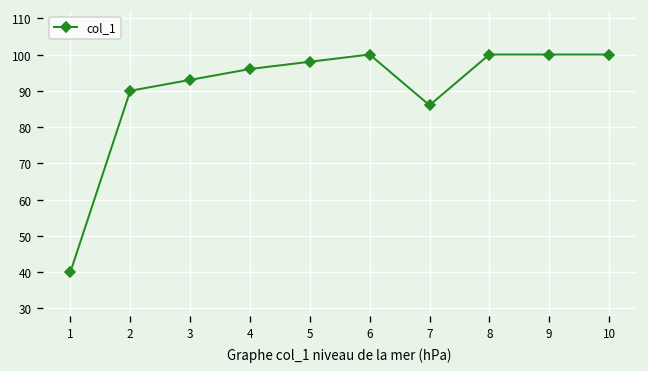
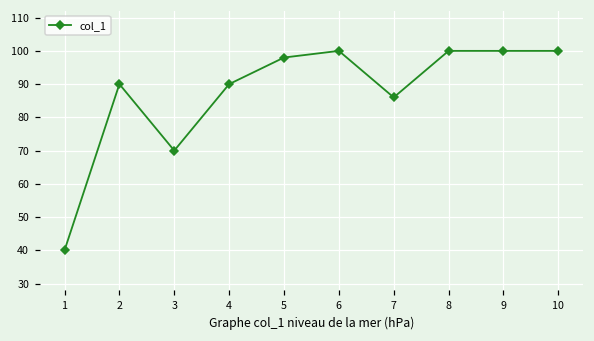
3: 93 -> 70
4: 96 -> 90
